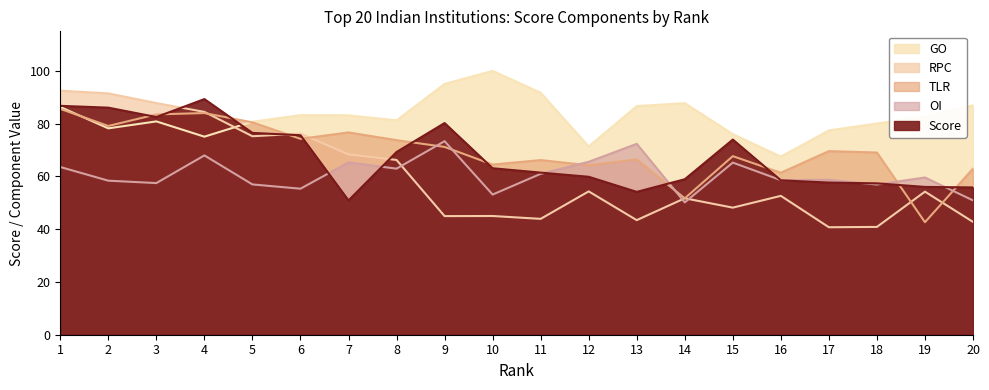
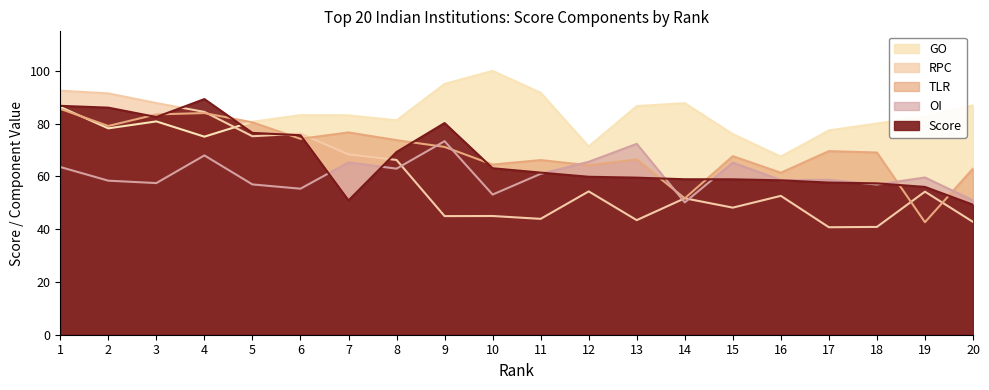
Score, 13: 54 -> 60
Score, 15: 74 -> 59
Score, 20: 56 -> 49
